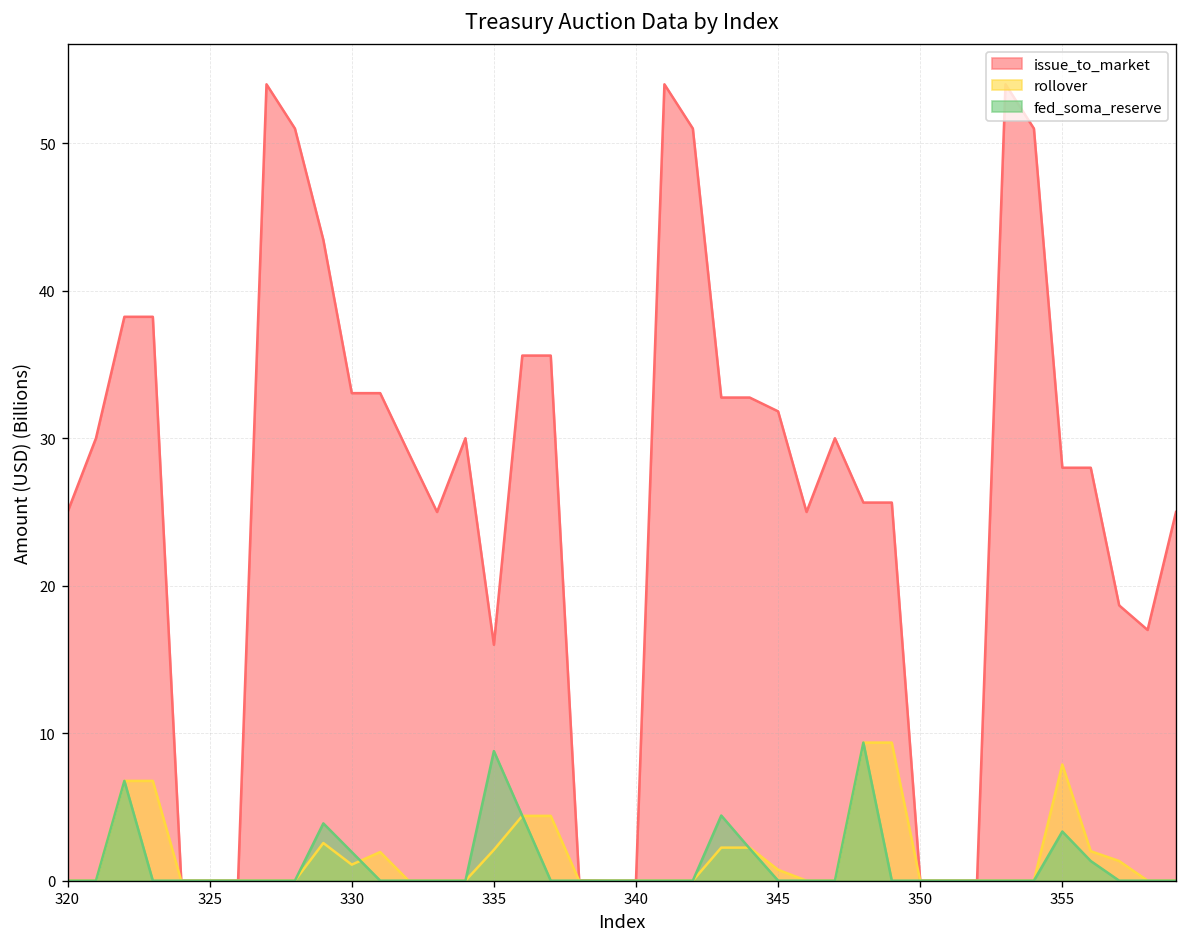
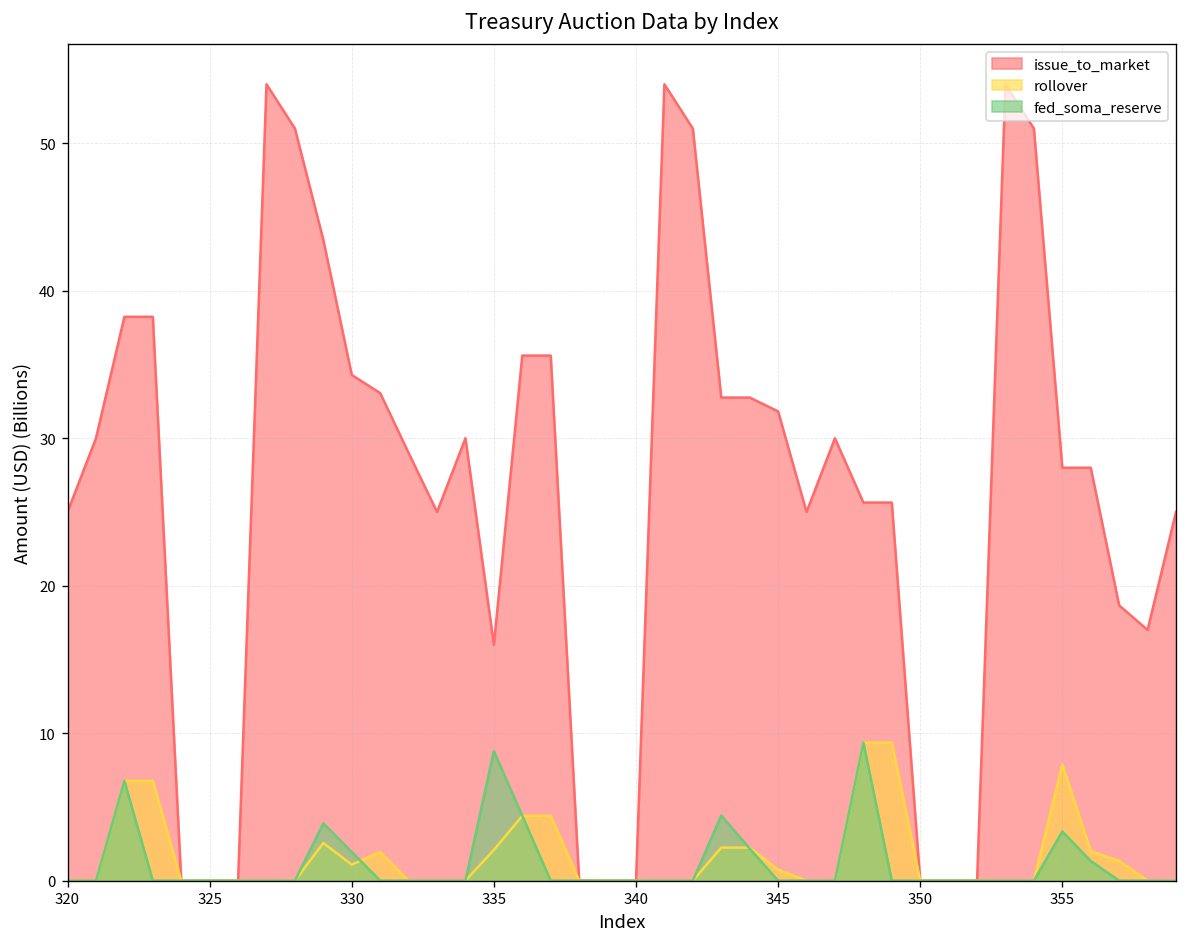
issue_to_market, 330: 33.1 -> 34.3
